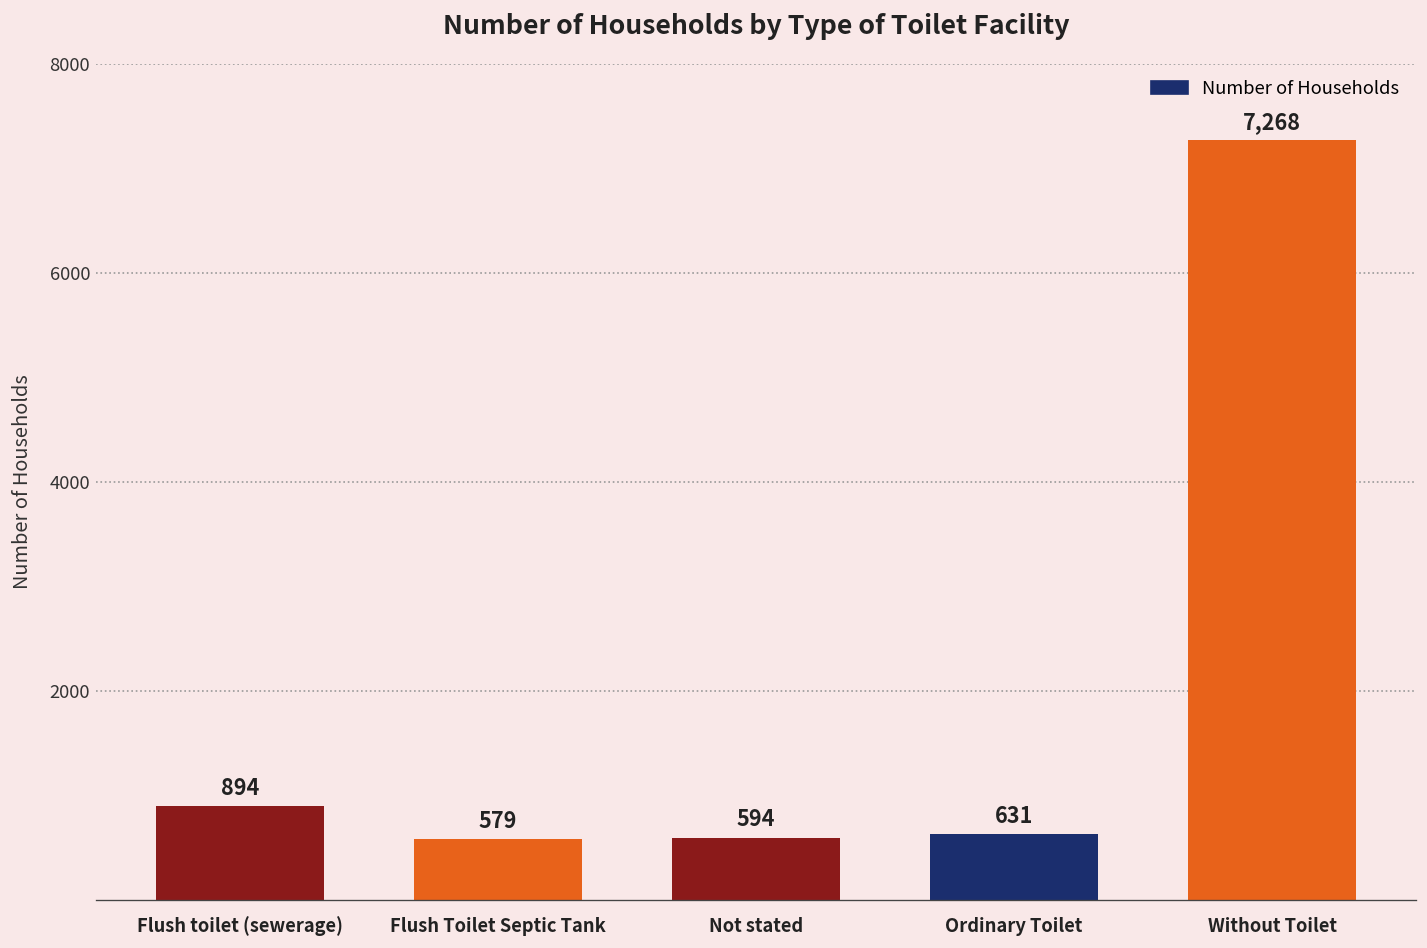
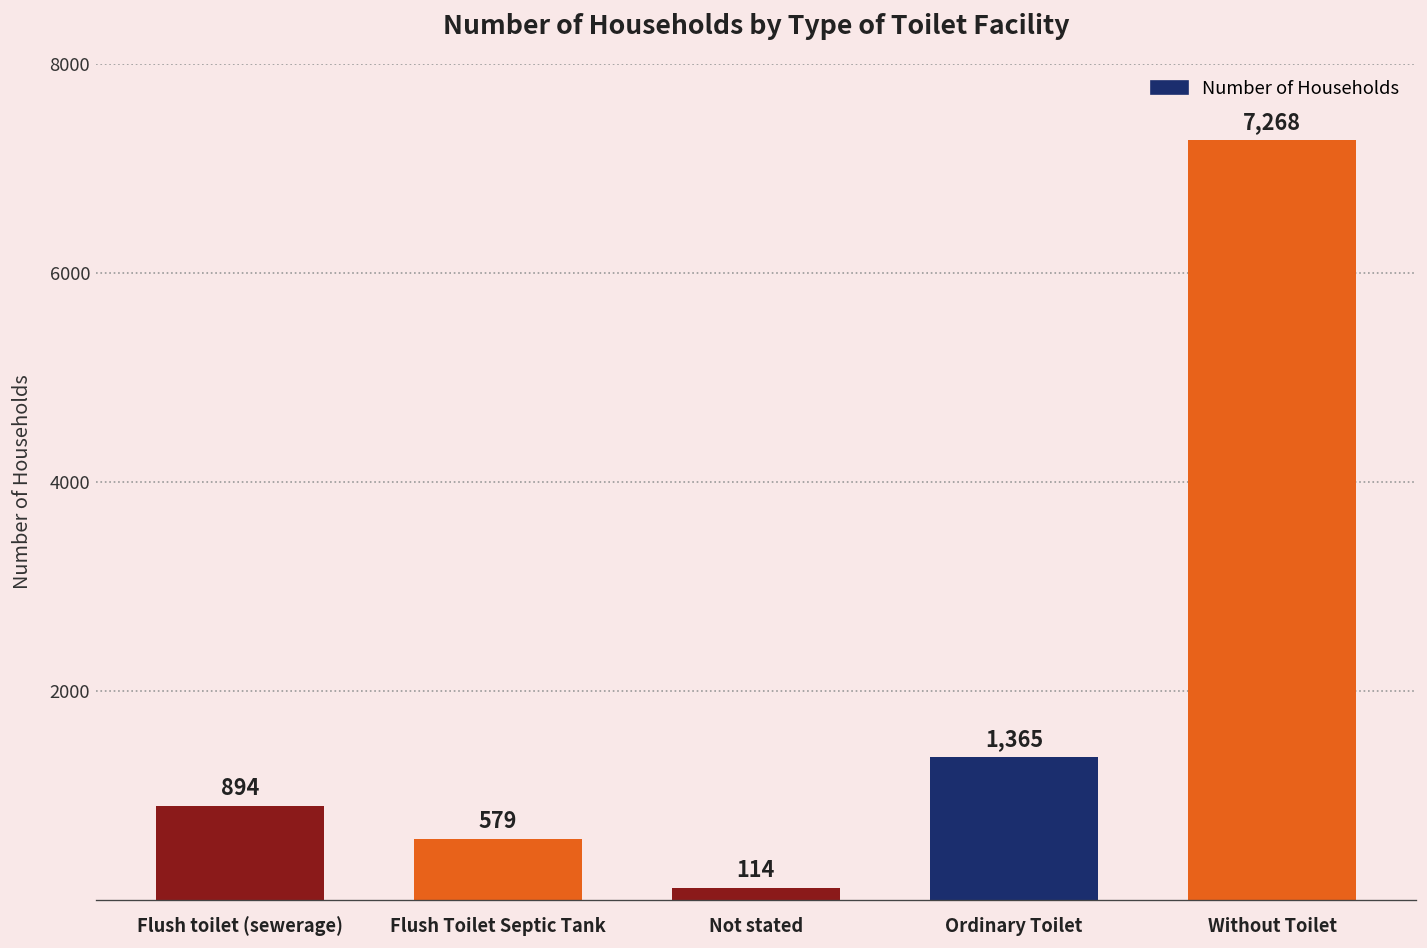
Not stated: 594 -> 114
Ordinary Toilet: 631 -> 1,365
